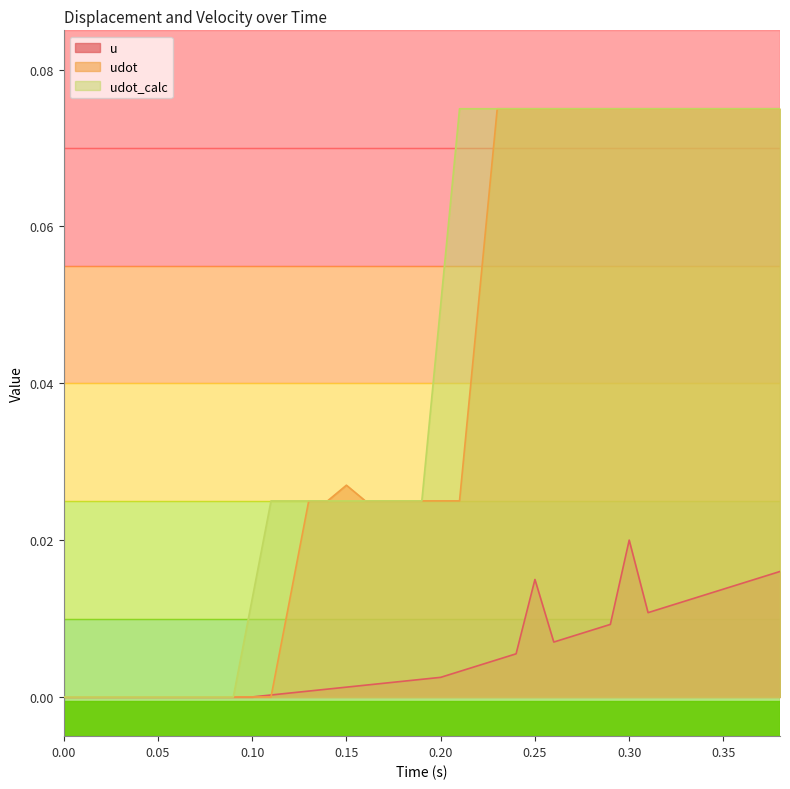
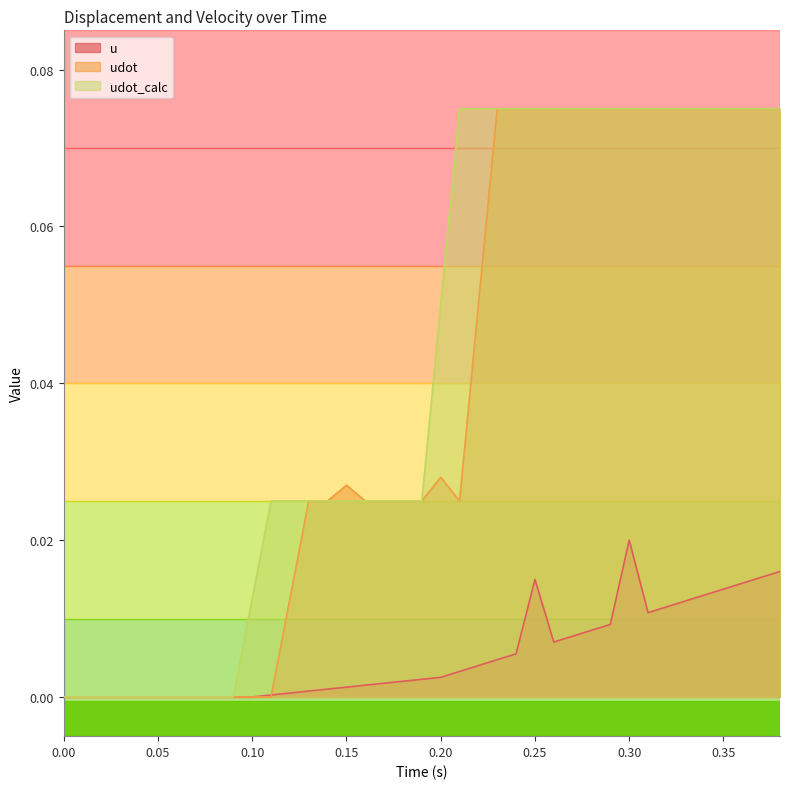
udot, 0.20: 0.025 -> 0.028
